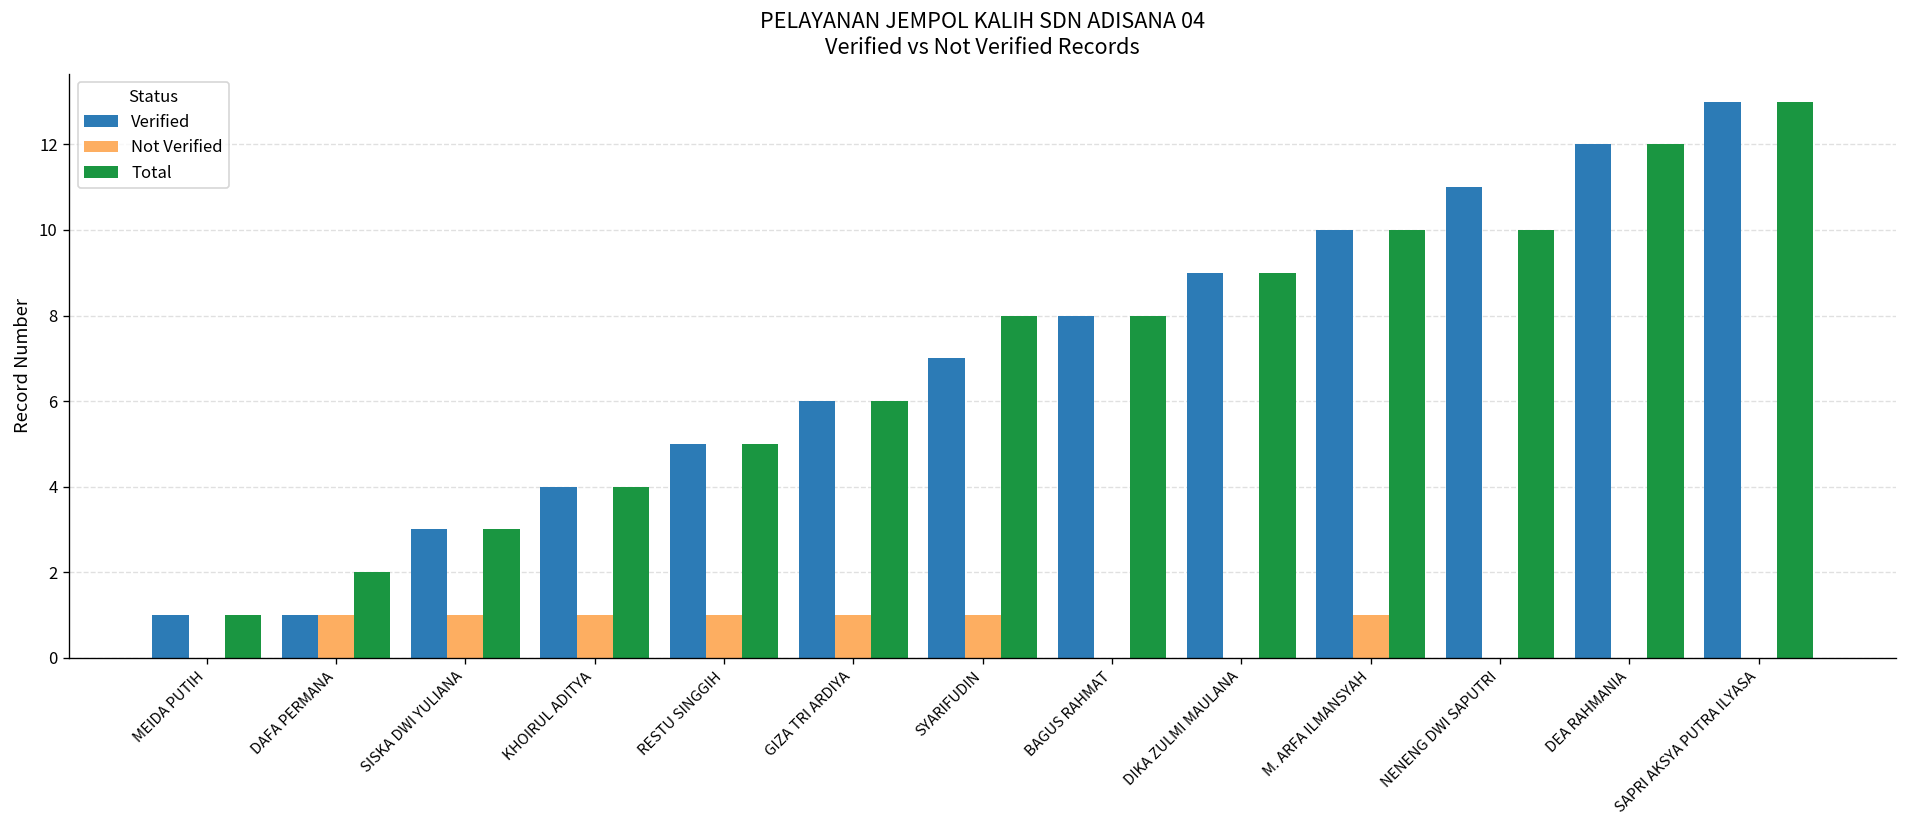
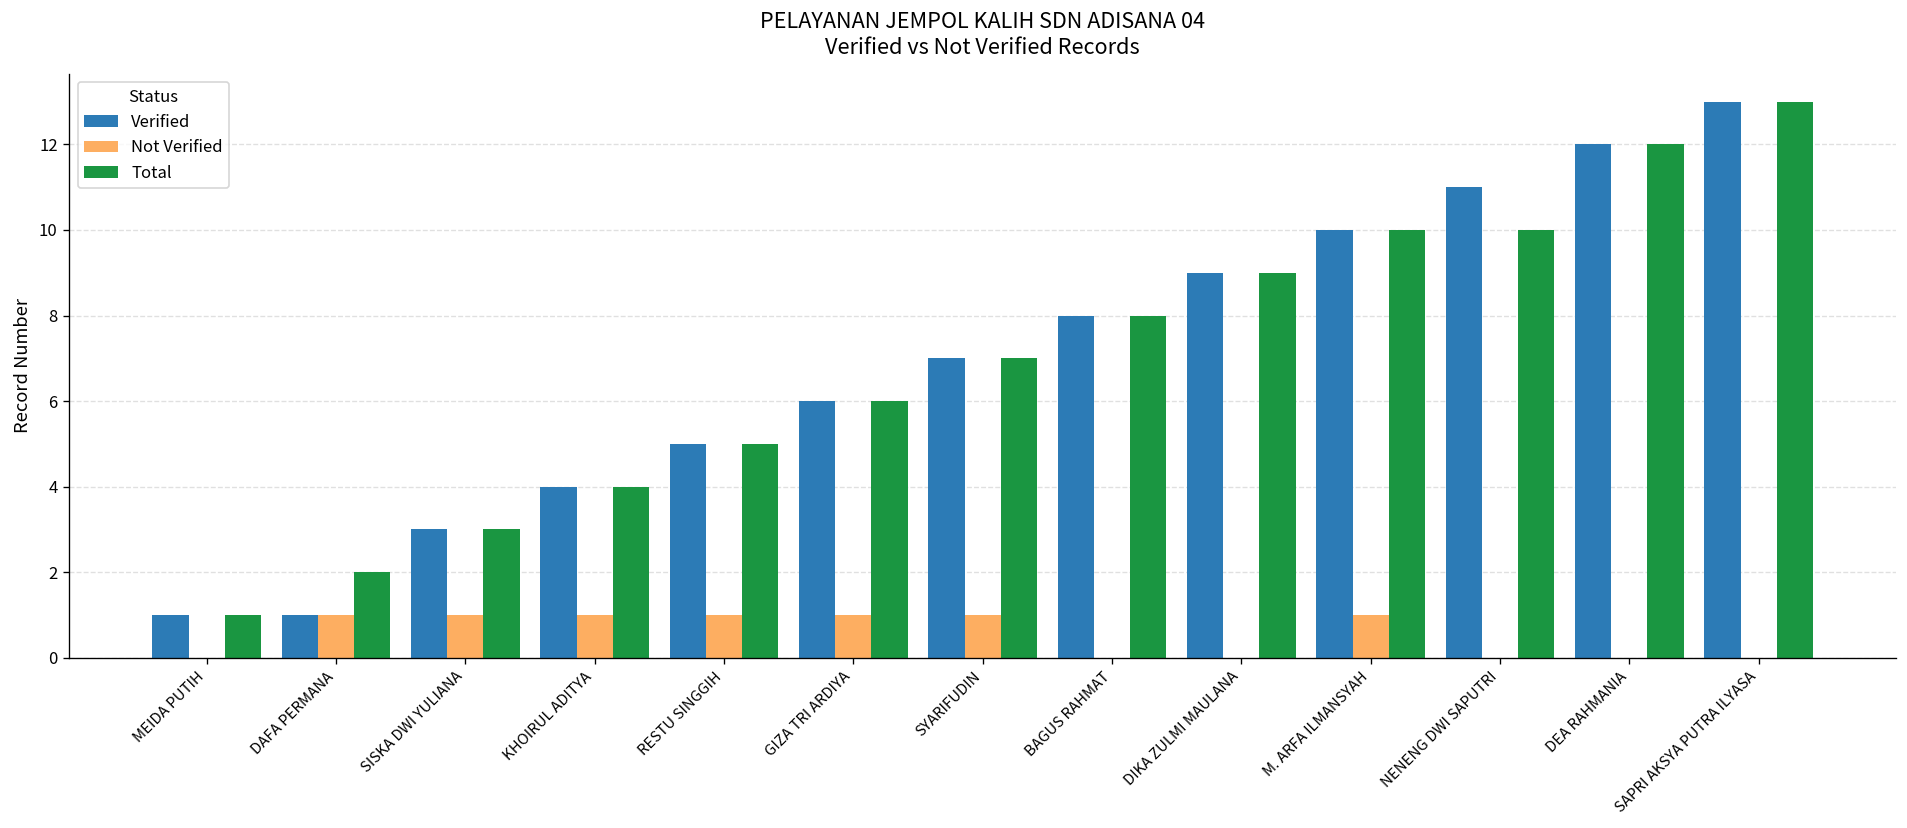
Total, SYARIFUDIN: 8 -> 7
